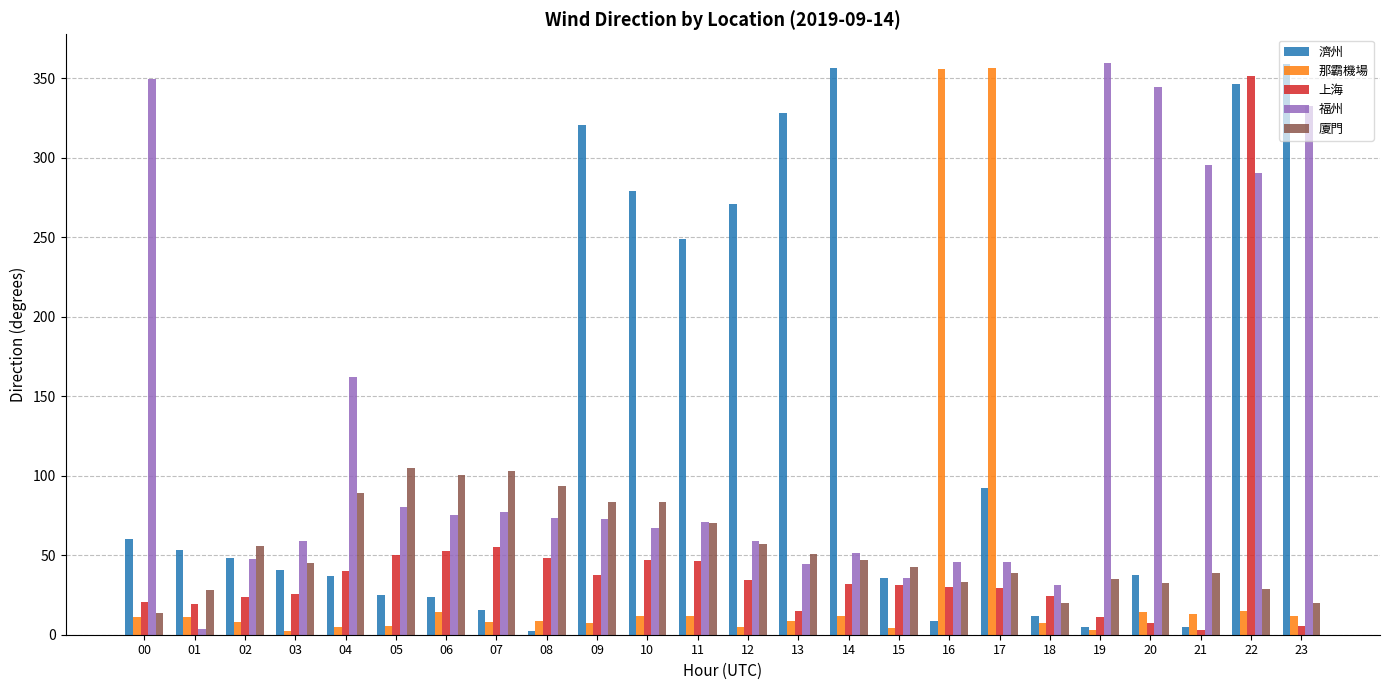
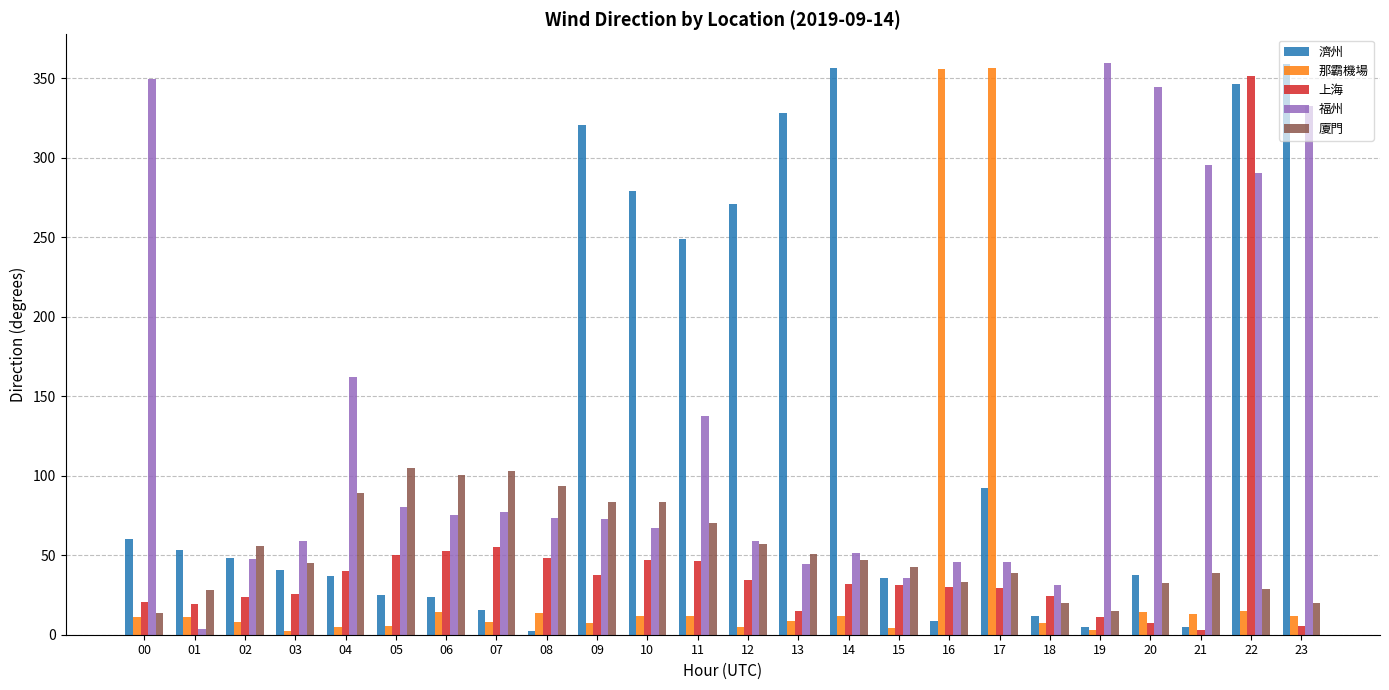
那霸機場, 08: 8 -> 14
福州, 11: 71 -> 138
廈門, 19: 35 -> 15
